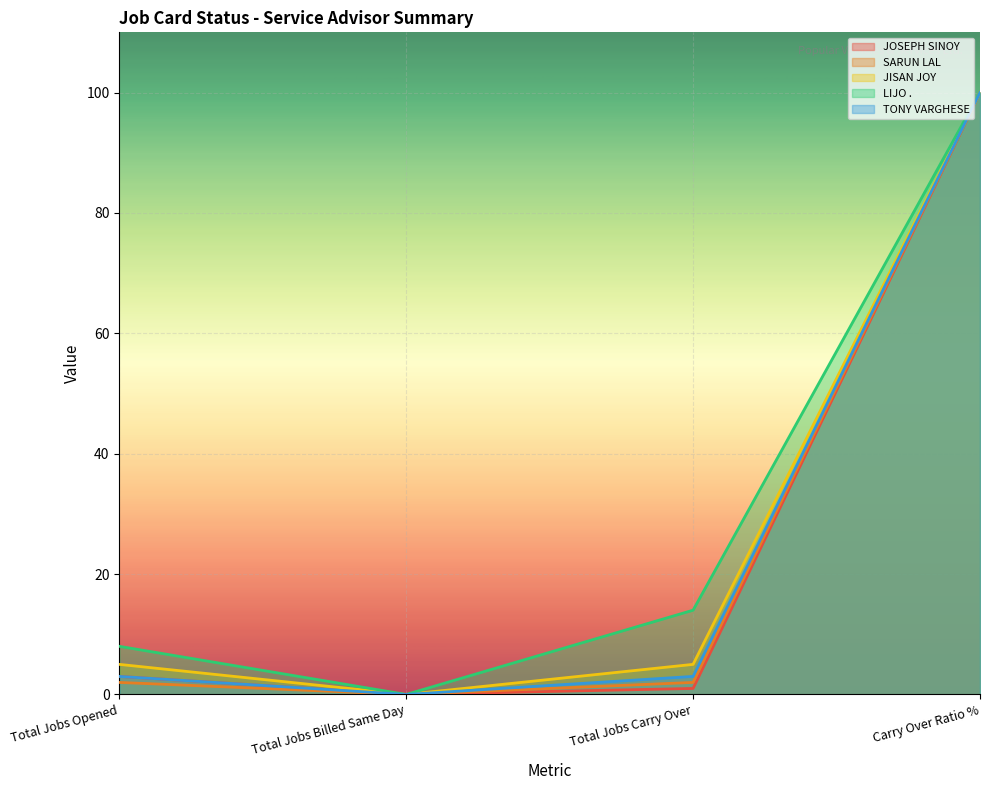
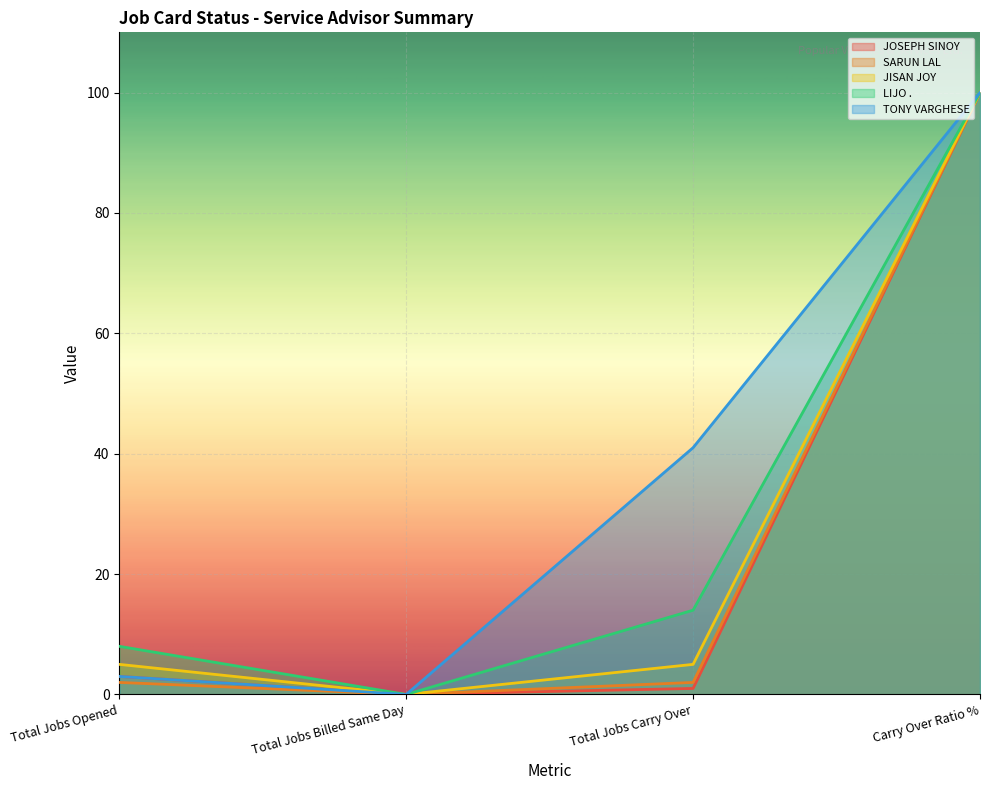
TONY VARGHESE, Total Jobs Carry Over: 3 -> 41
